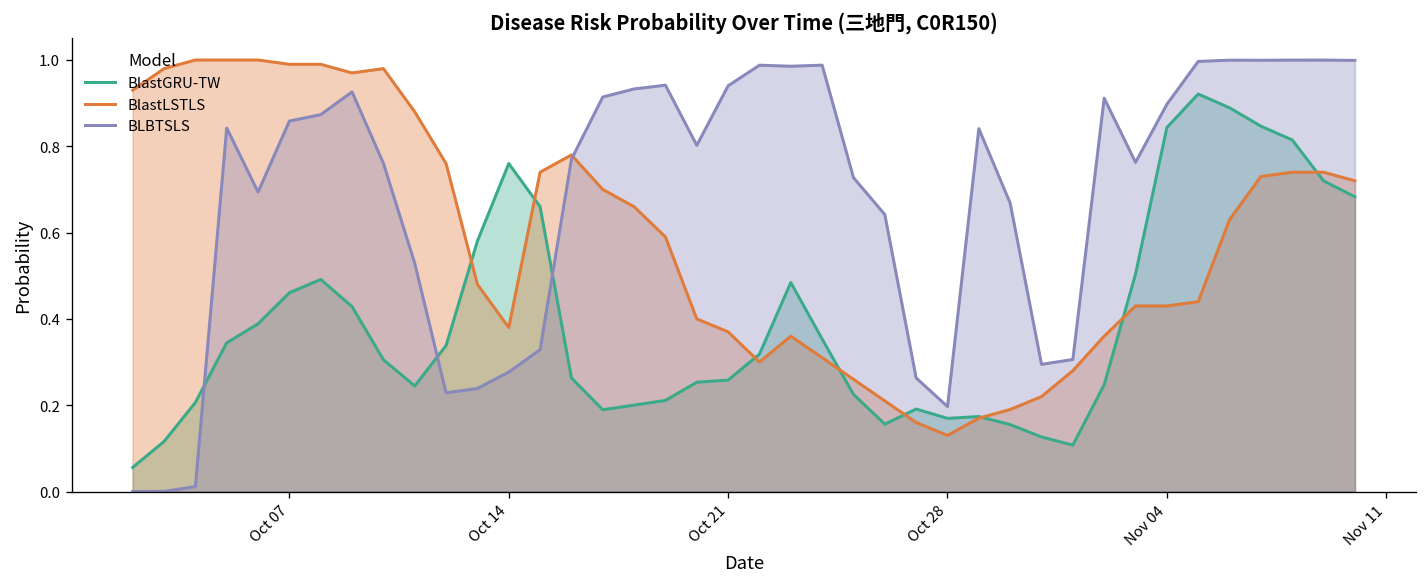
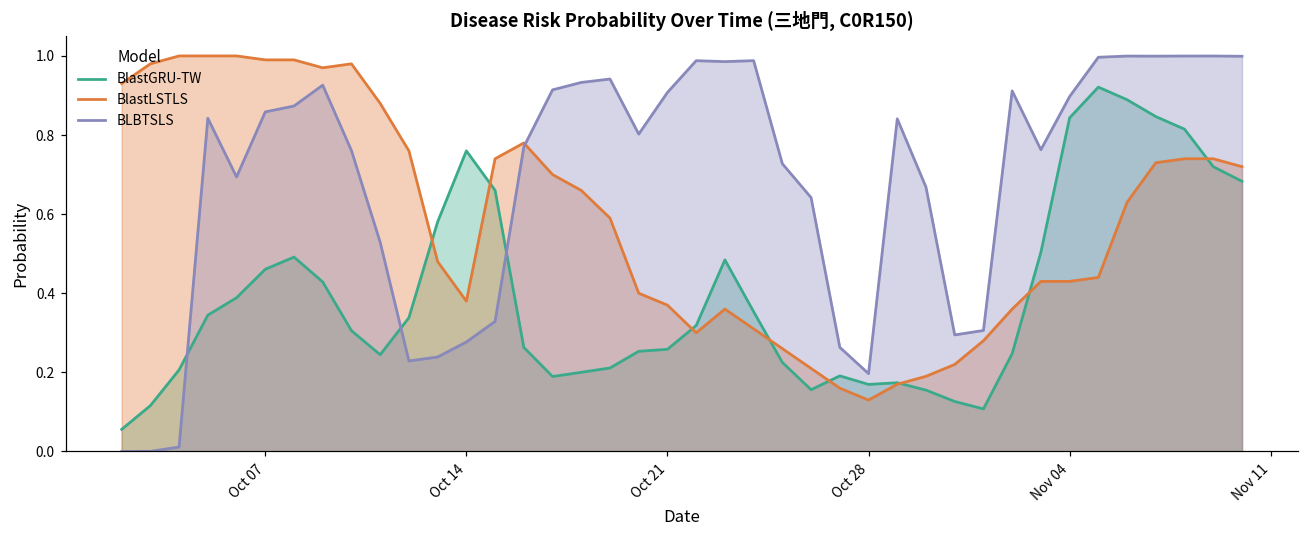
BLBTSLS, Oct 21: 0.94 -> 0.91
